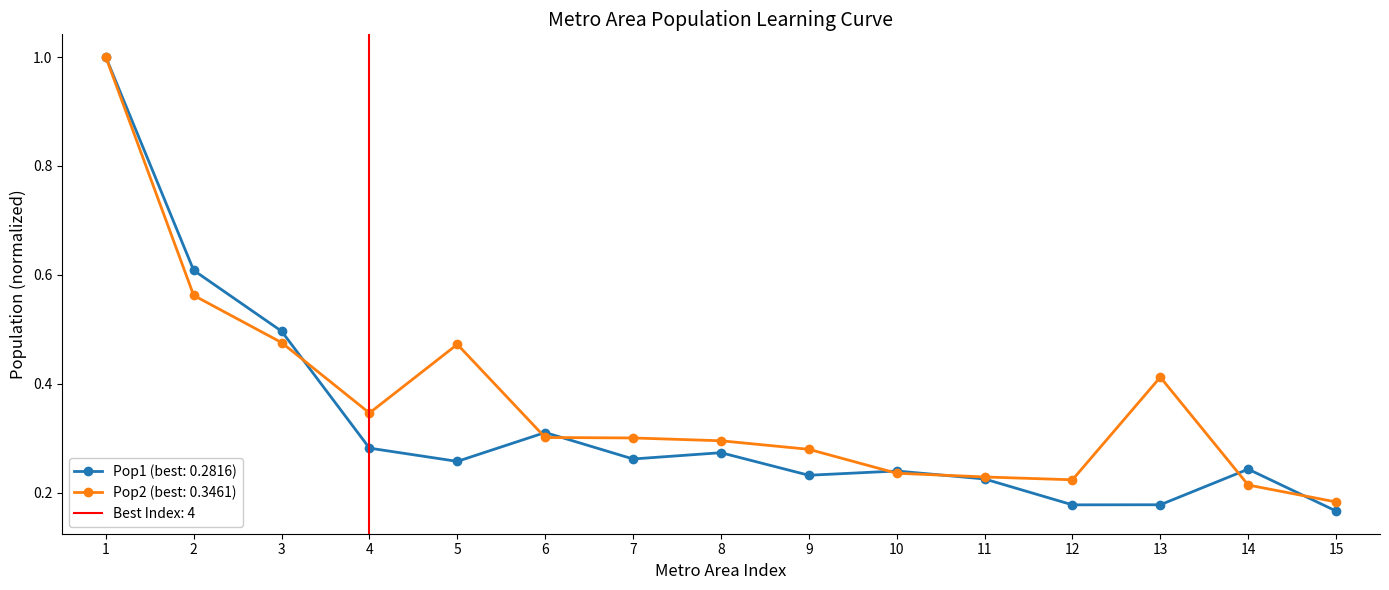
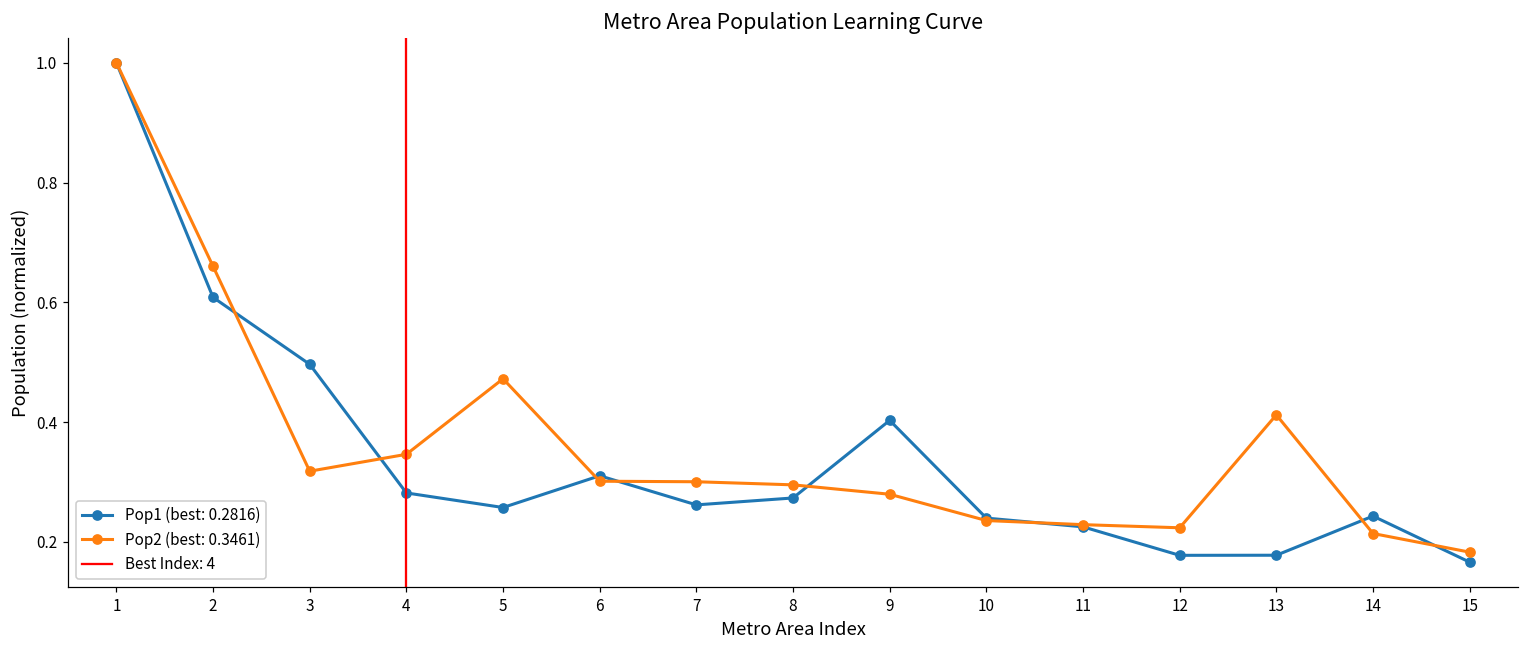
Pop2 (best: 0.3461), 2: 0.56 -> 0.66
Pop2 (best: 0.3461), 3: 0.48 -> 0.32
Pop1 (best: 0.2816), 9: 0.23 -> 0.40
